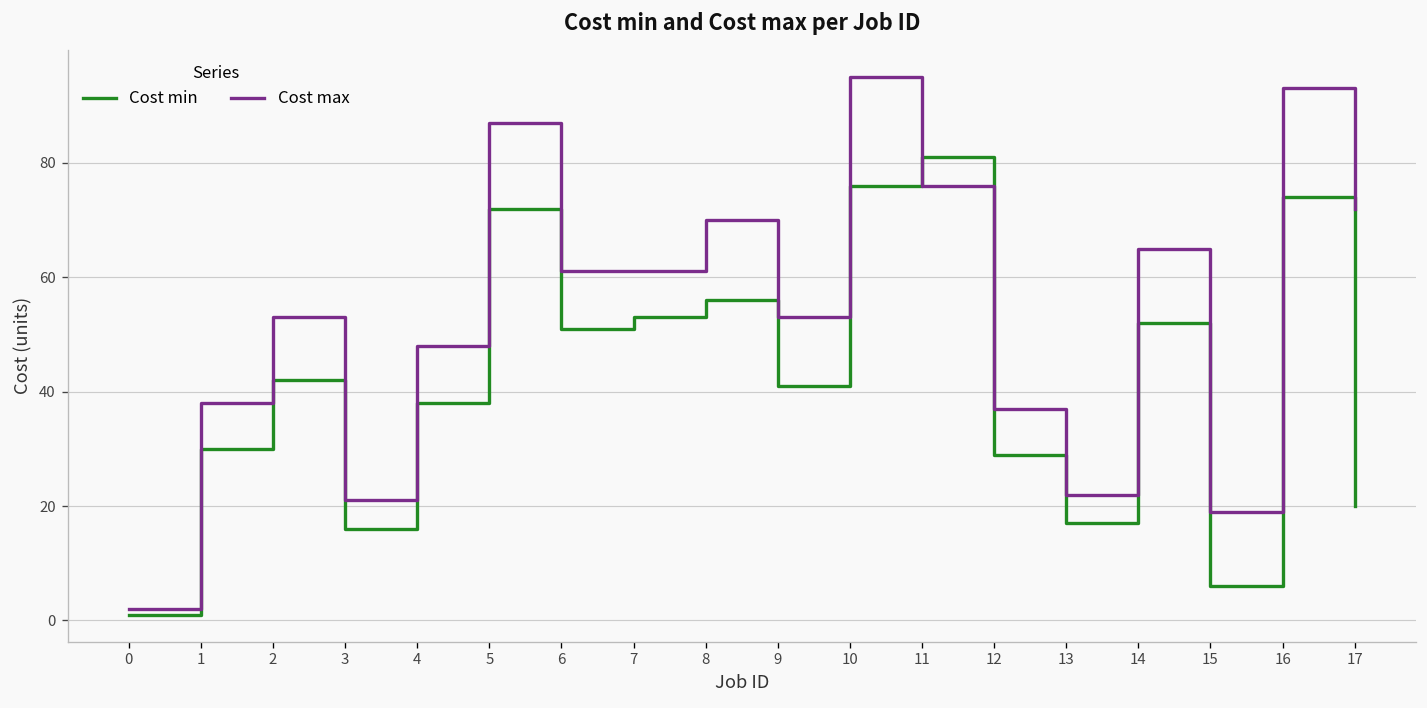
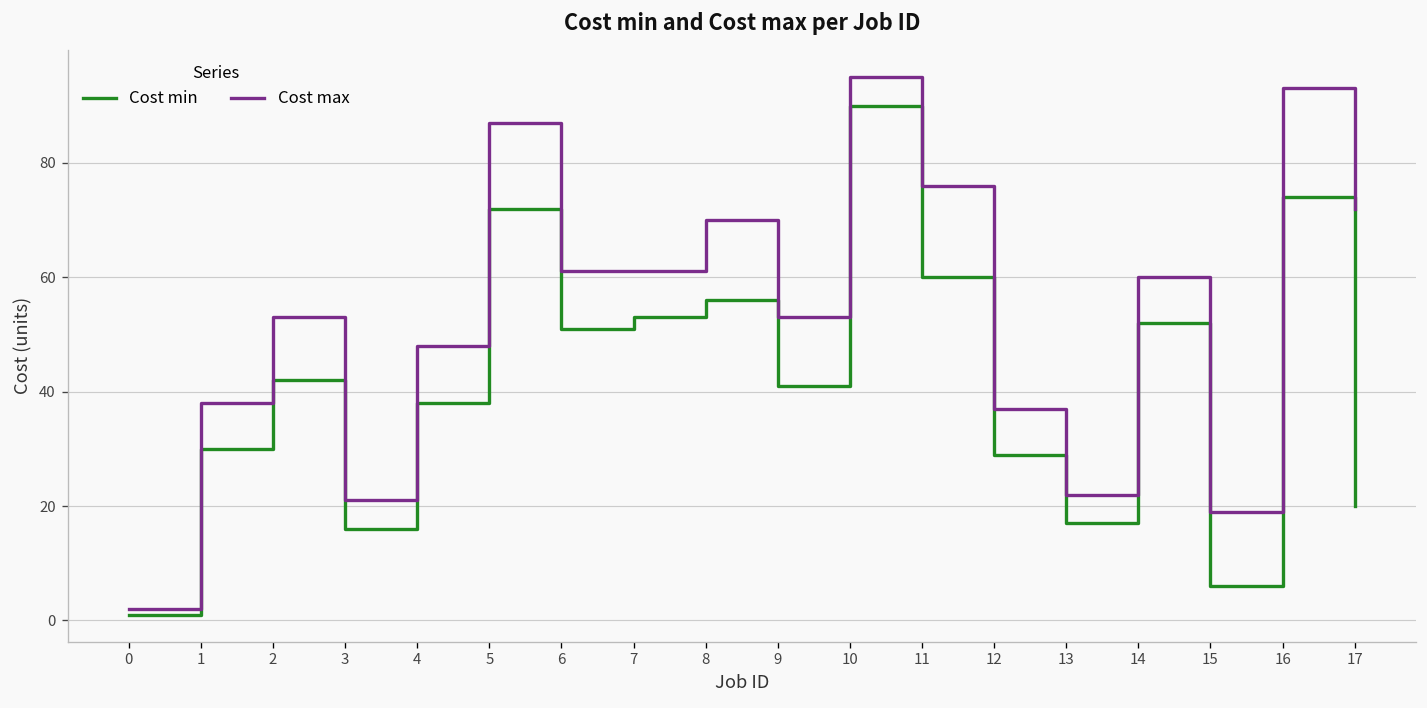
Cost min, 10: 76 -> 90
Cost min, 11: 81 -> 60
Cost max, 14: 65 -> 60
